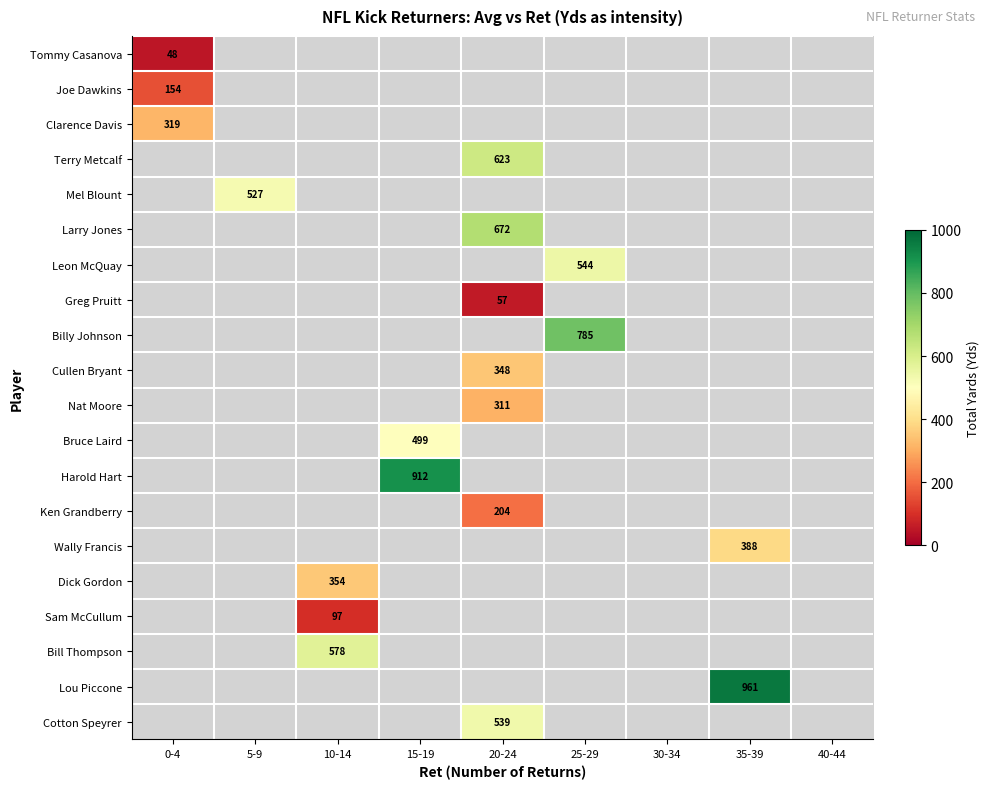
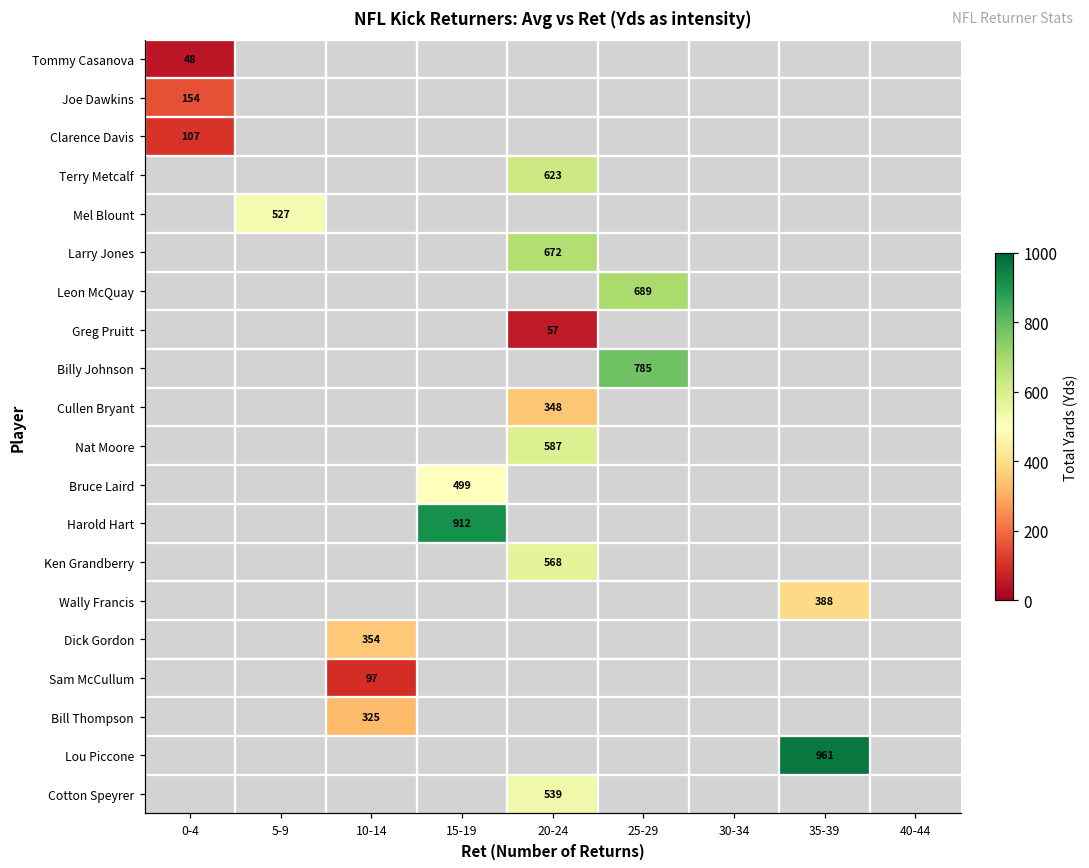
Clarence Davis, 0-4: 319 -> 107
Leon McQuay, 25-29: 544 -> 689
Nat Moore, 20-24: 311 -> 587
Ken Grandberry, 20-24: 204 -> 568
Bill Thompson, 10-14: 578 -> 325
